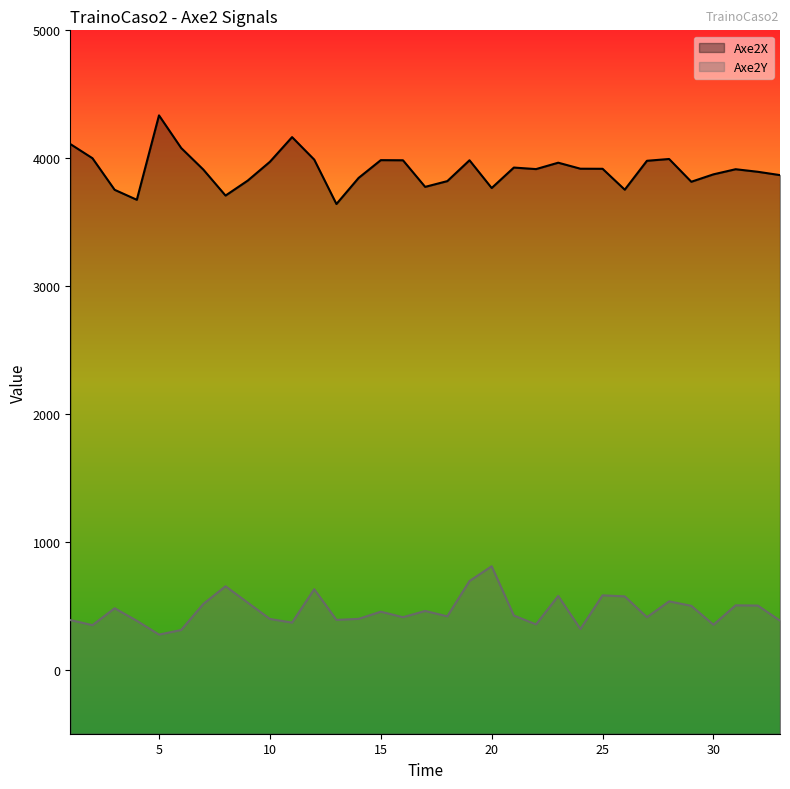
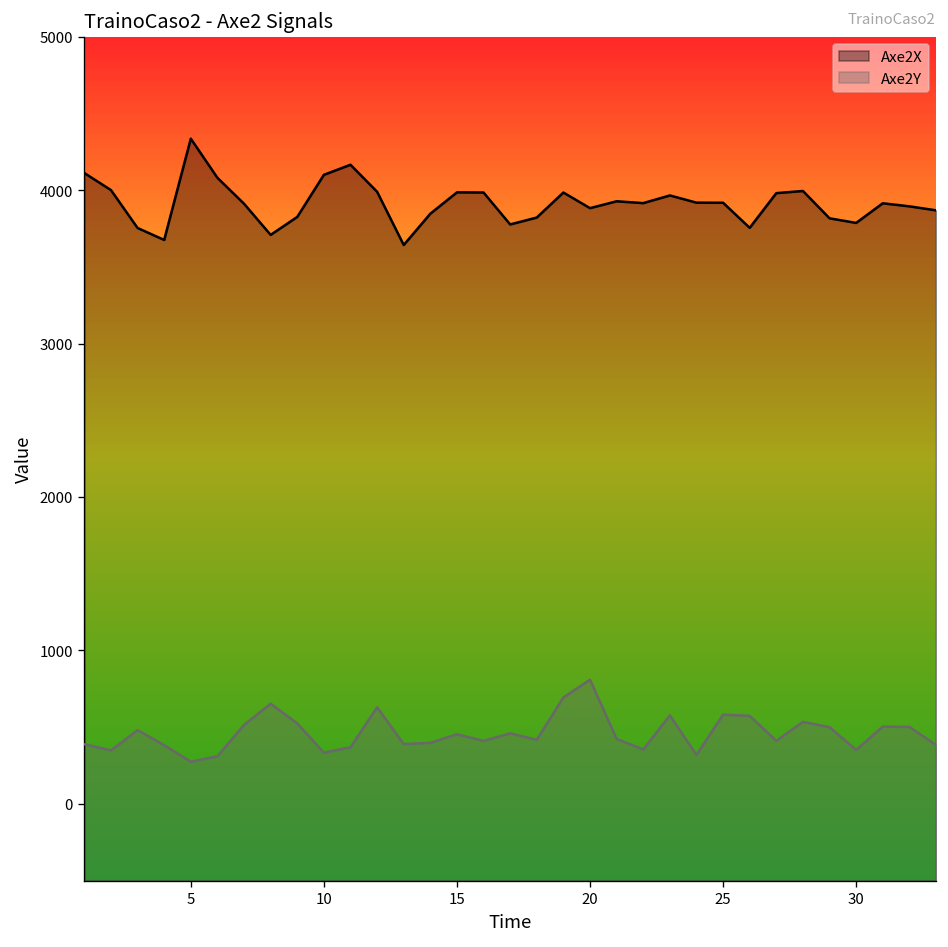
Axe2X, 10: 3970 -> 4100
Axe2Y, 10: 400 -> 330
Axe2X, 20: 3770 -> 3880
Axe2X, 30: 3870 -> 3790
